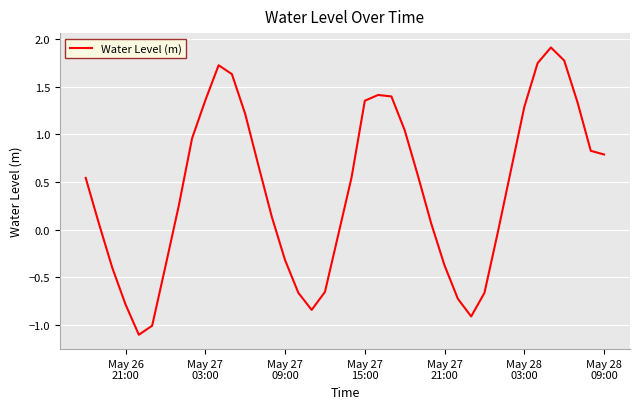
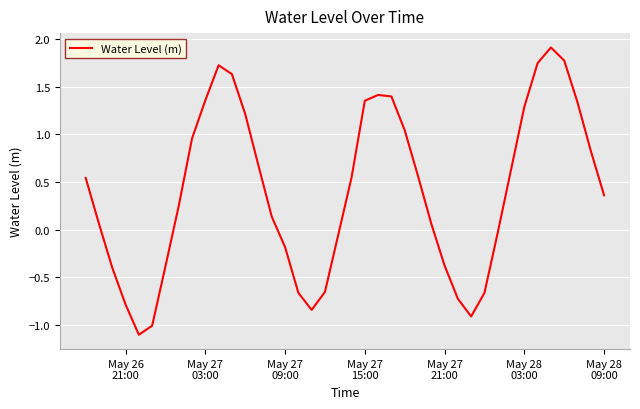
May 27 09:00: -0.3 -> -0.2
May 28 09:00: 0.8 -> 0.4
